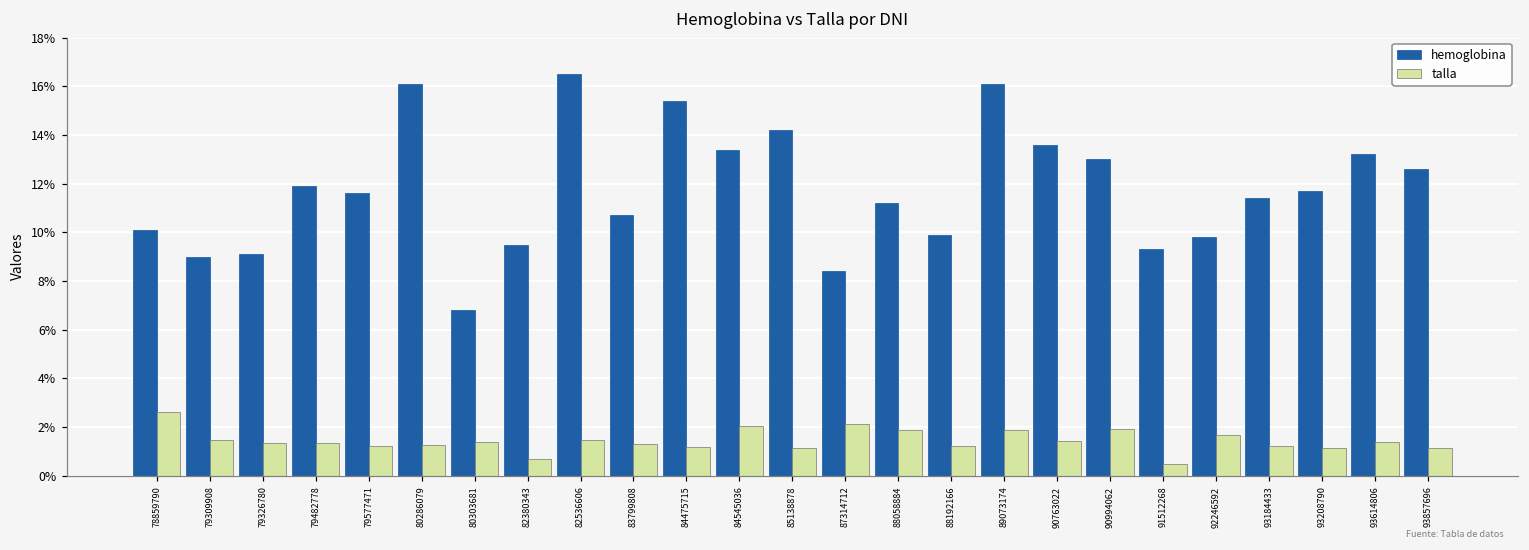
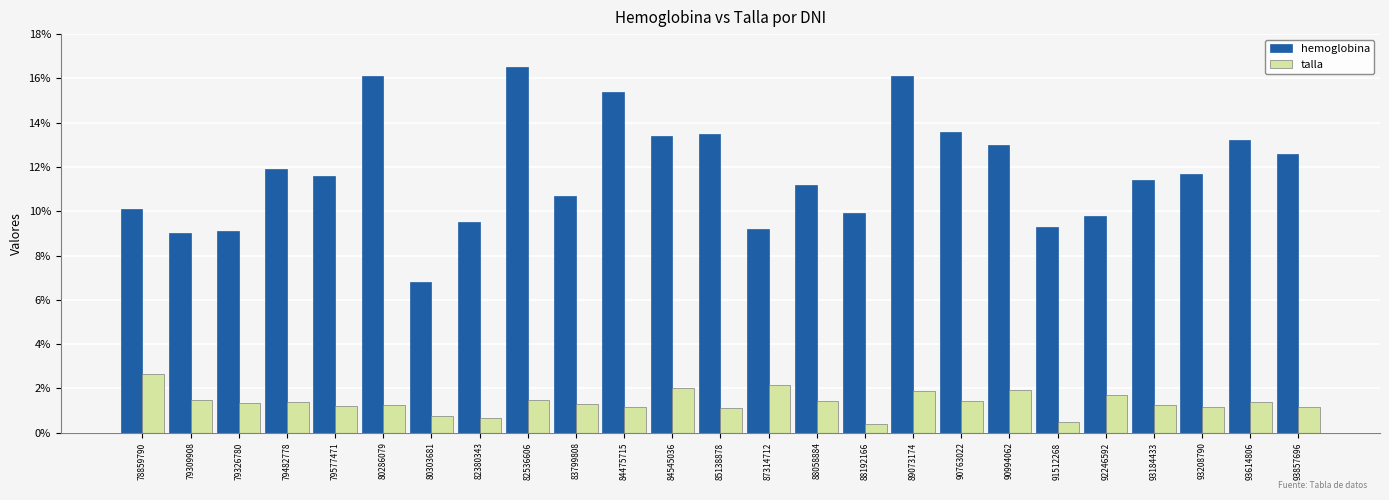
talla, 80303681: 1.4% -> 0.8%
hemoglobina, 85138878: 14.2% -> 13.5%
hemoglobina, 87314712: 8.4% -> 9.2%
talla, 88058884: 1.9% -> 1.4%
talla, 88192166: 1.2% -> 0.4%
